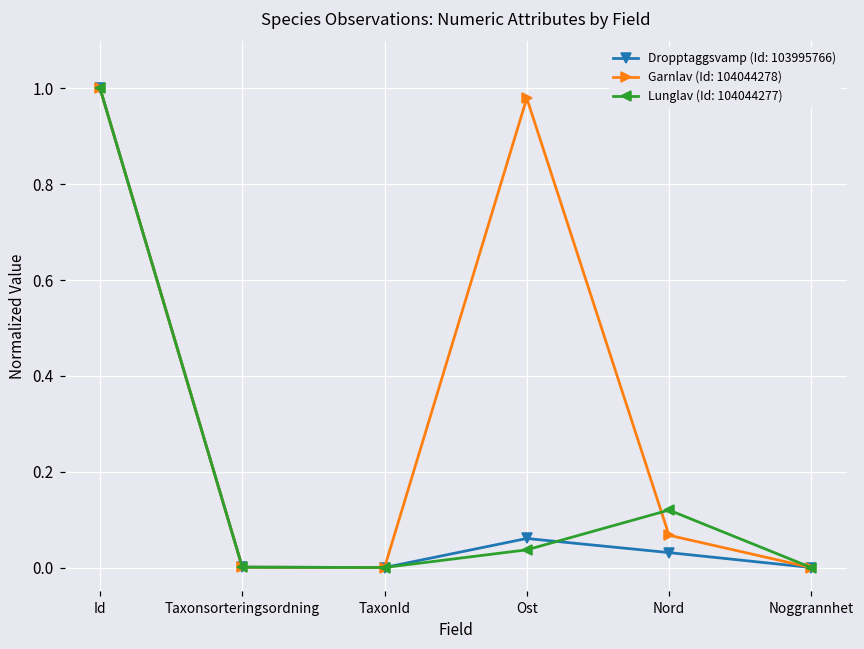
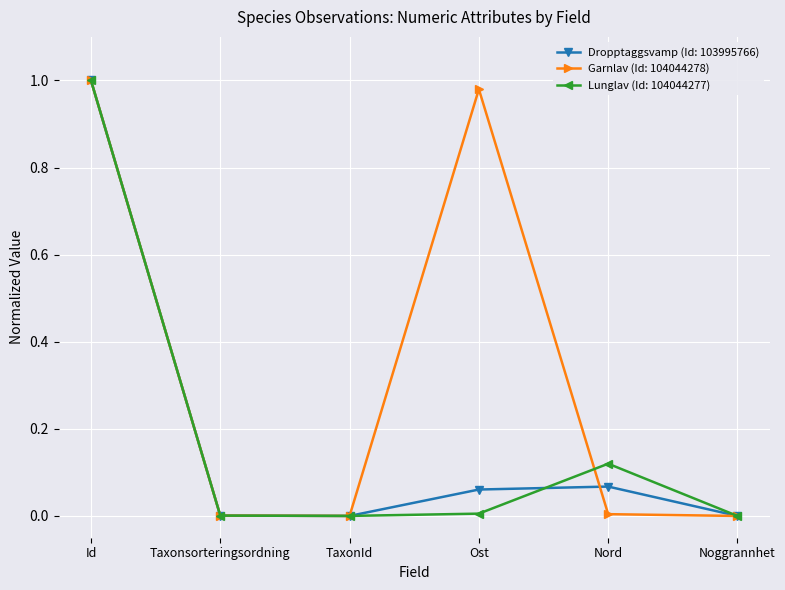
Lunglav (Id: 104044277), Ost: 0.04 -> 0.01
Dropptaggsvamp (Id: 103995766), Nord: 0.03 -> 0.07
Garnlav (Id: 104044278), Nord: 0.07 -> 0.00
